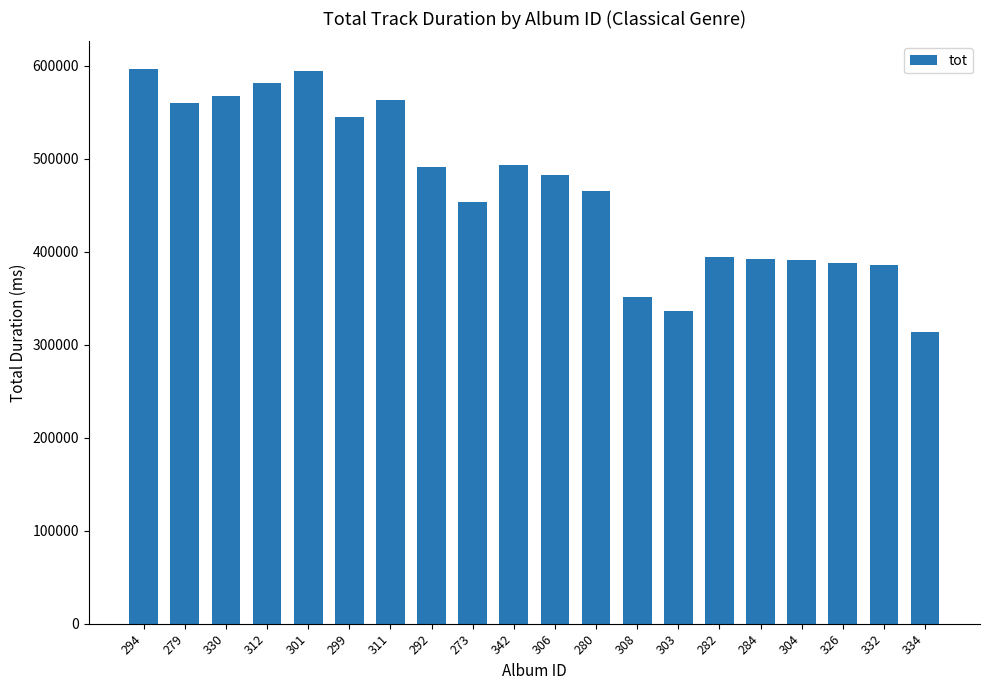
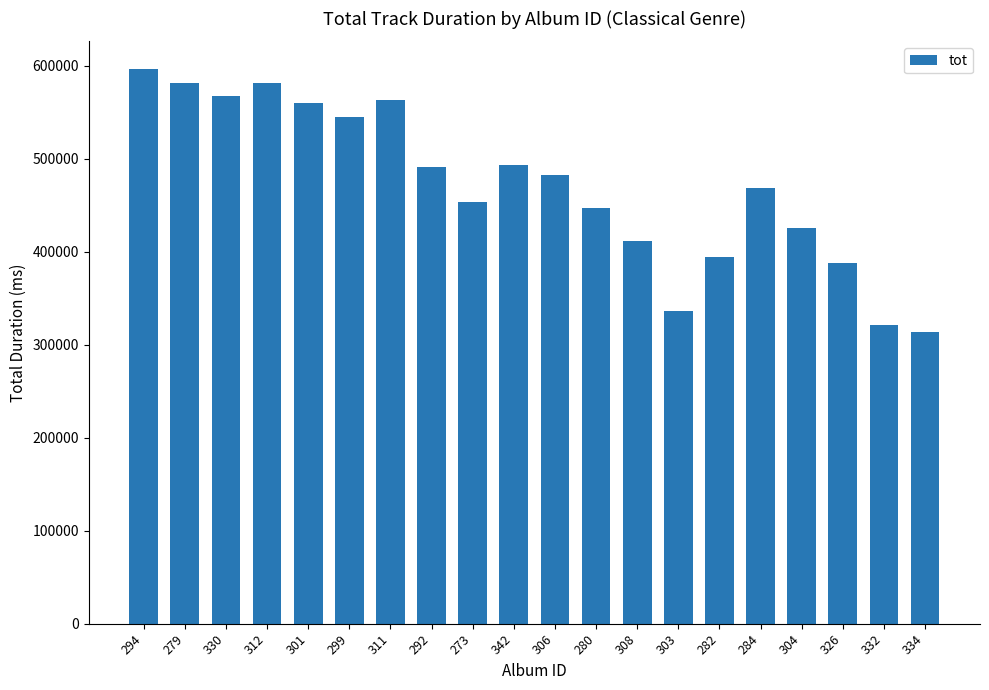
279: 560000 -> 580000
301: 590000 -> 560000
280: 470000 -> 450000
308: 350000 -> 410000
284: 390000 -> 470000
304: 390000 -> 430000
332: 390000 -> 320000
